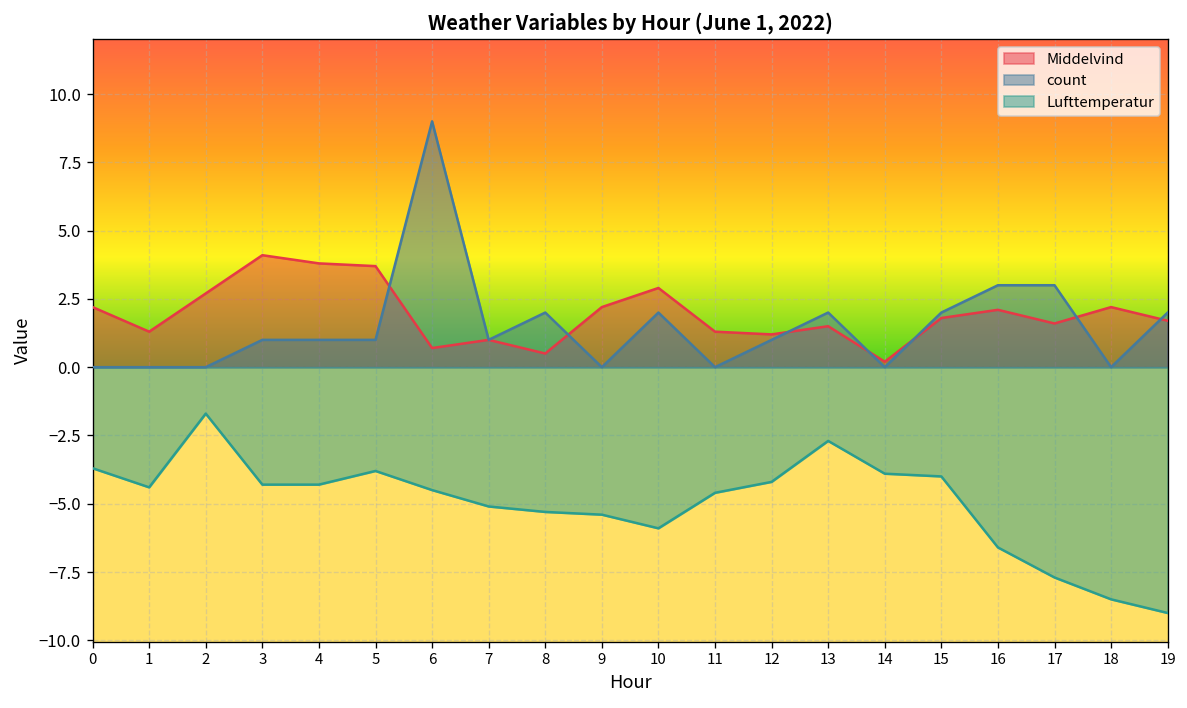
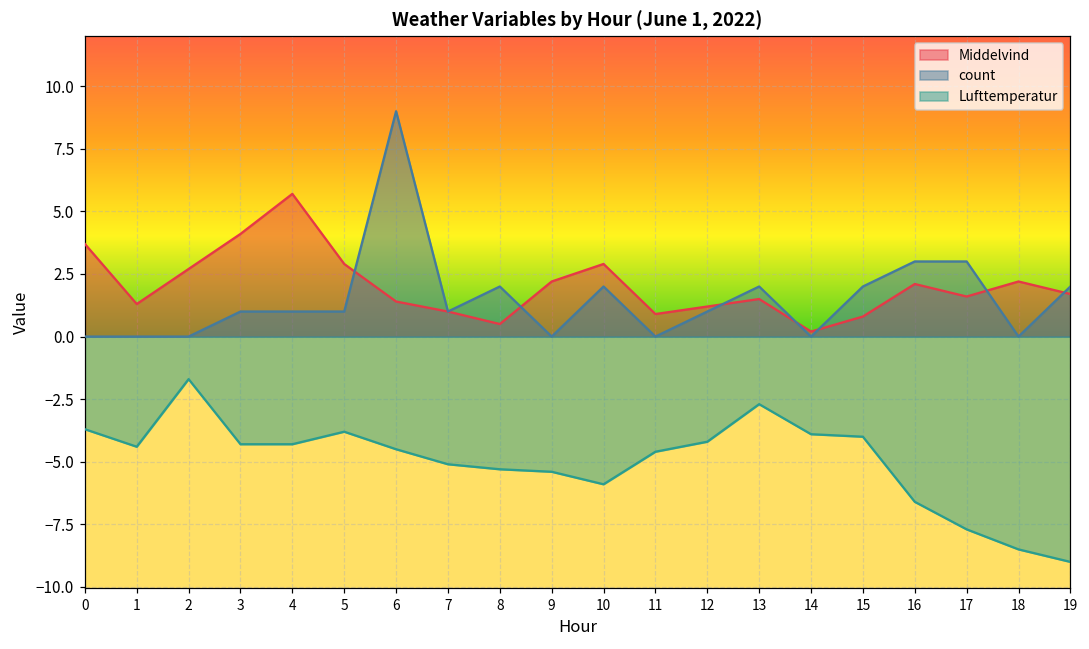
Middelvind, 0: 2.2 -> 3.7
Middelvind, 4: 3.8 -> 5.7
Middelvind, 5: 3.7 -> 2.9
Middelvind, 6: 0.7 -> 1.4
Middelvind, 11: 1.3 -> 0.9
Middelvind, 15: 1.8 -> 0.8
